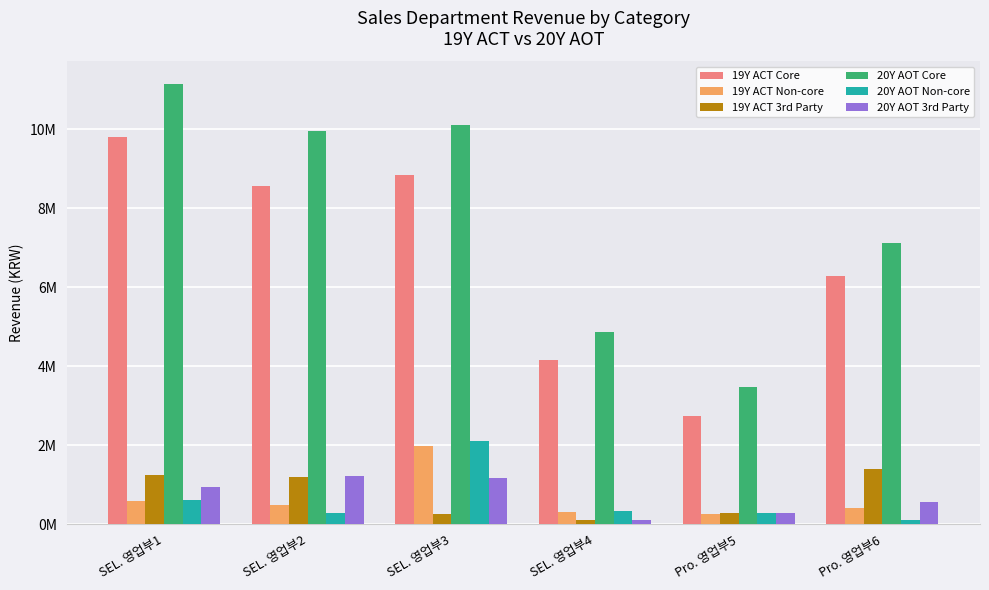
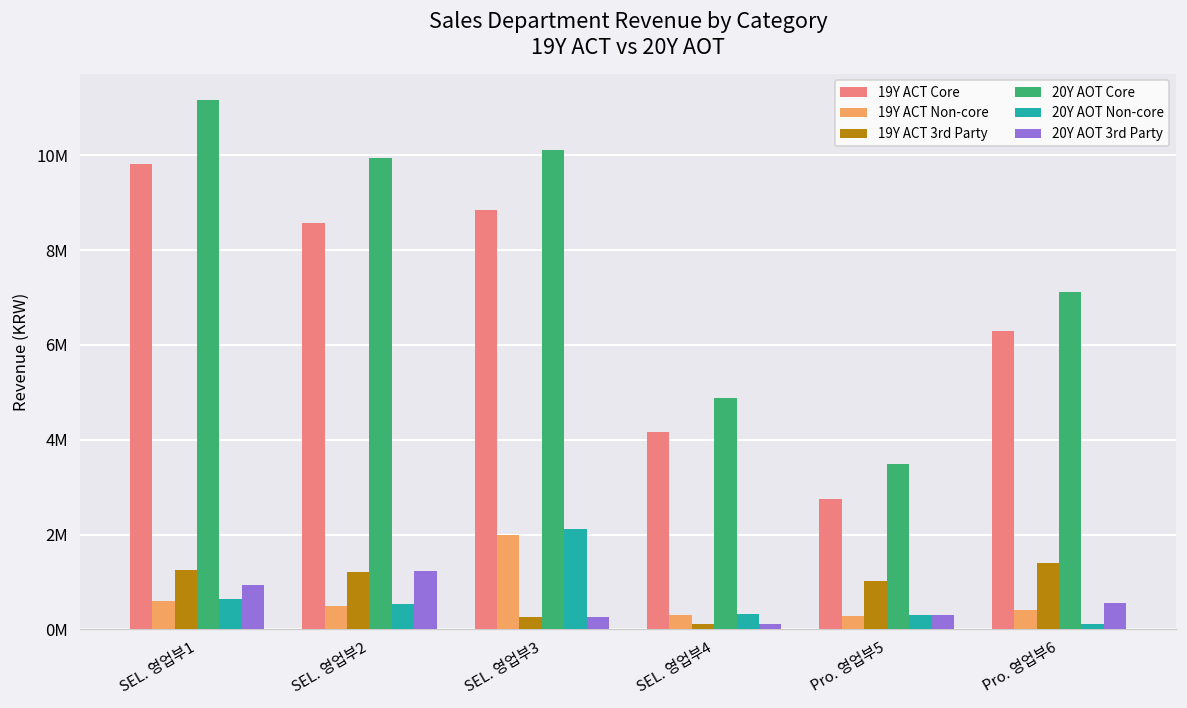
20Y AOT Non-core, SEL. 영업부2: 300000 -> 500000
20Y AOT 3rd Party, SEL. 영업부3: 1200000 -> 300000
19Y ACT 3rd Party, Pro. 영업부5: 300000 -> 1000000
